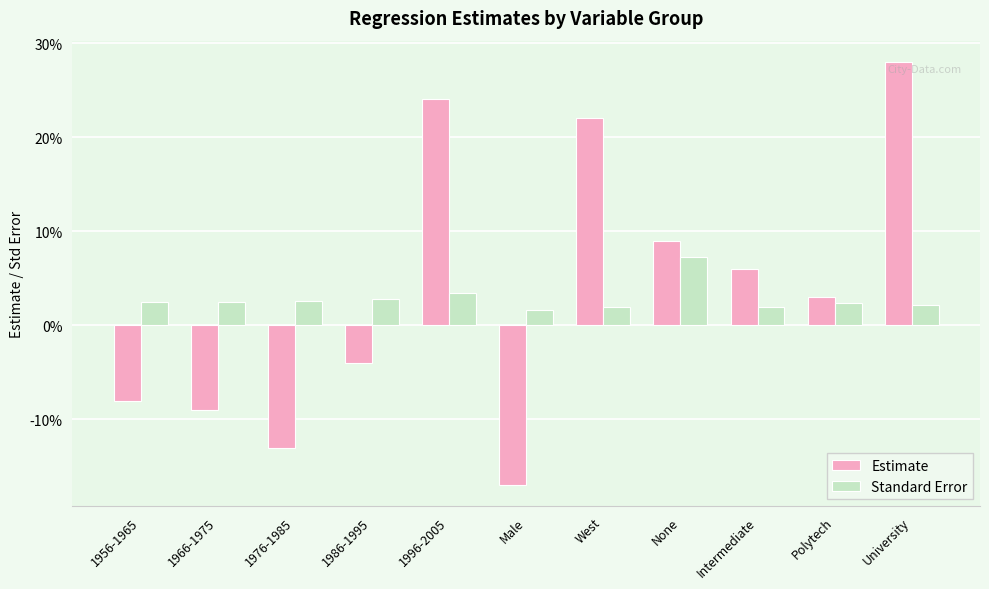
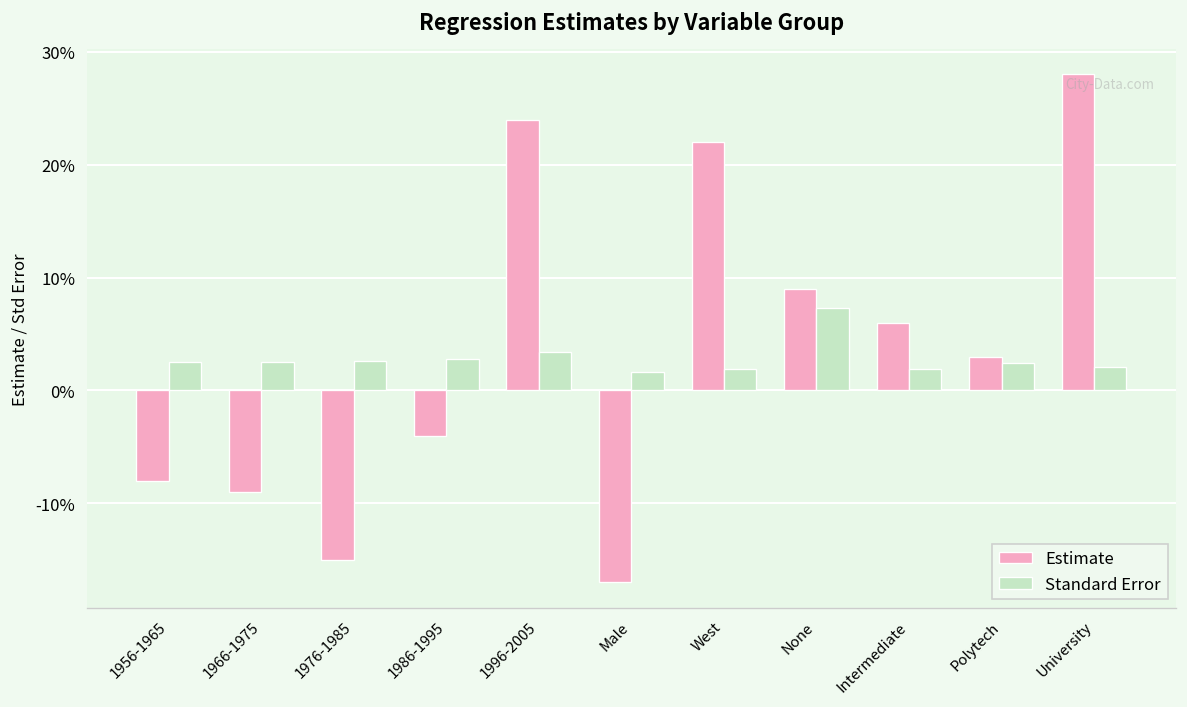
Estimate, 1976-1985: -13% -> -15%
